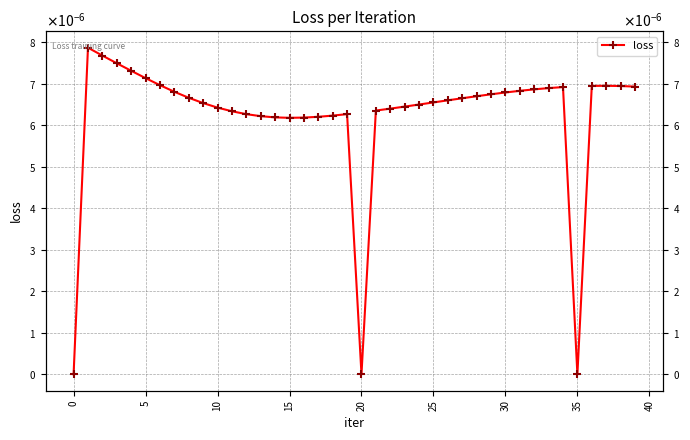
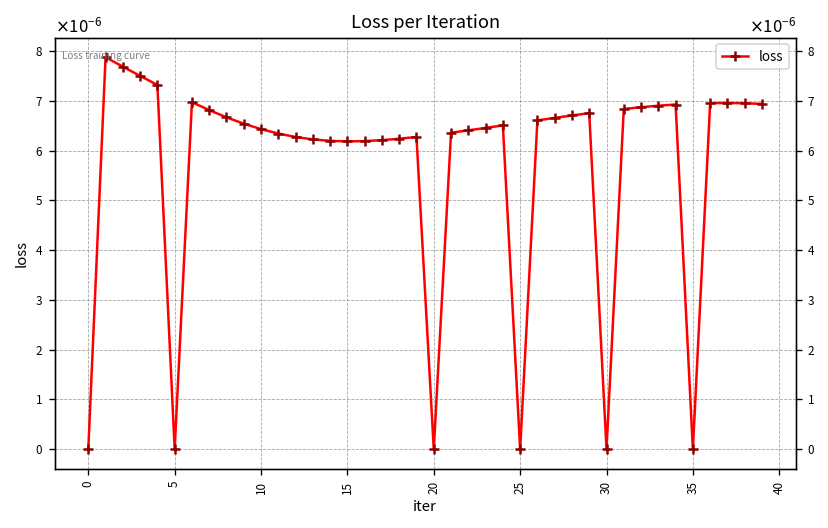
5: 0.00001 -> 0.00000
25: 0.00001 -> 0.00000
30: 0.00001 -> 0.00000
